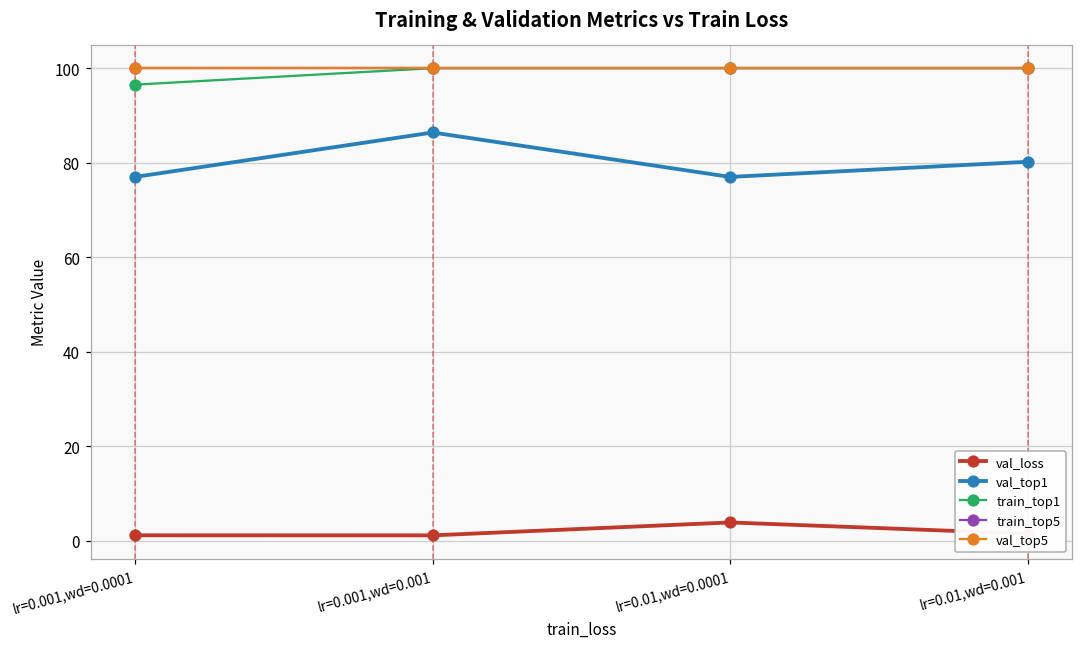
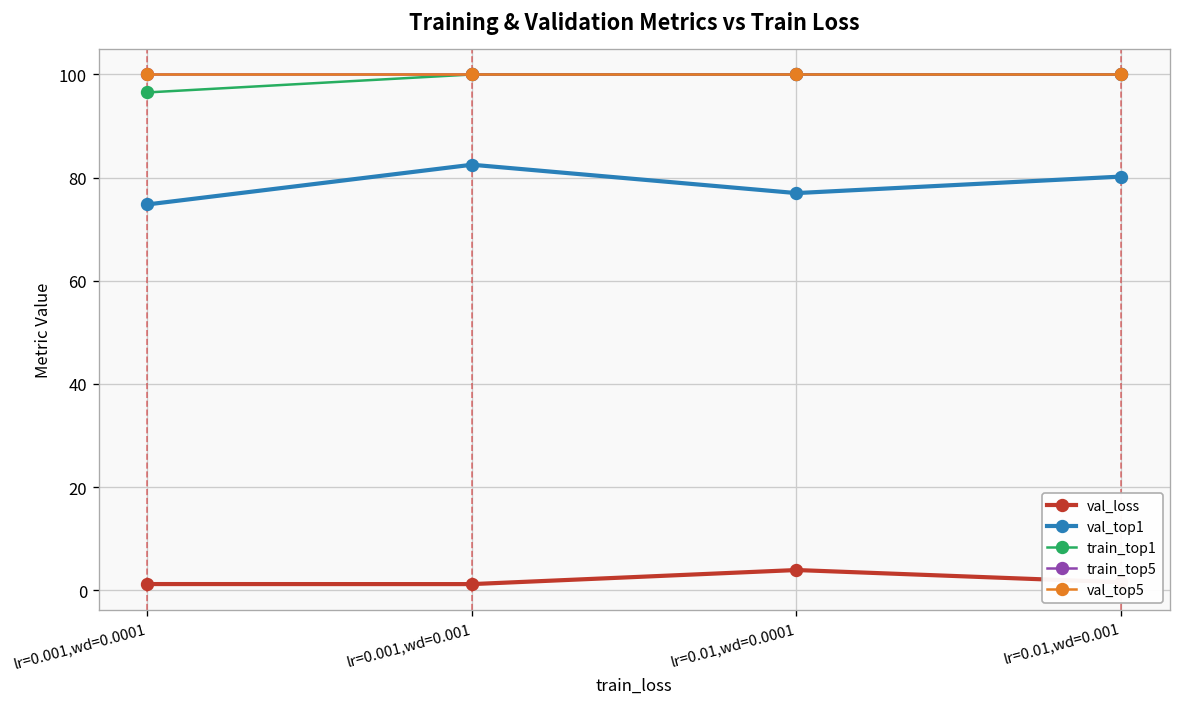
val_top1, lr=0.001,wd=0.0001: 77 -> 75
val_top1, lr=0.001,wd=0.001: 86 -> 83
